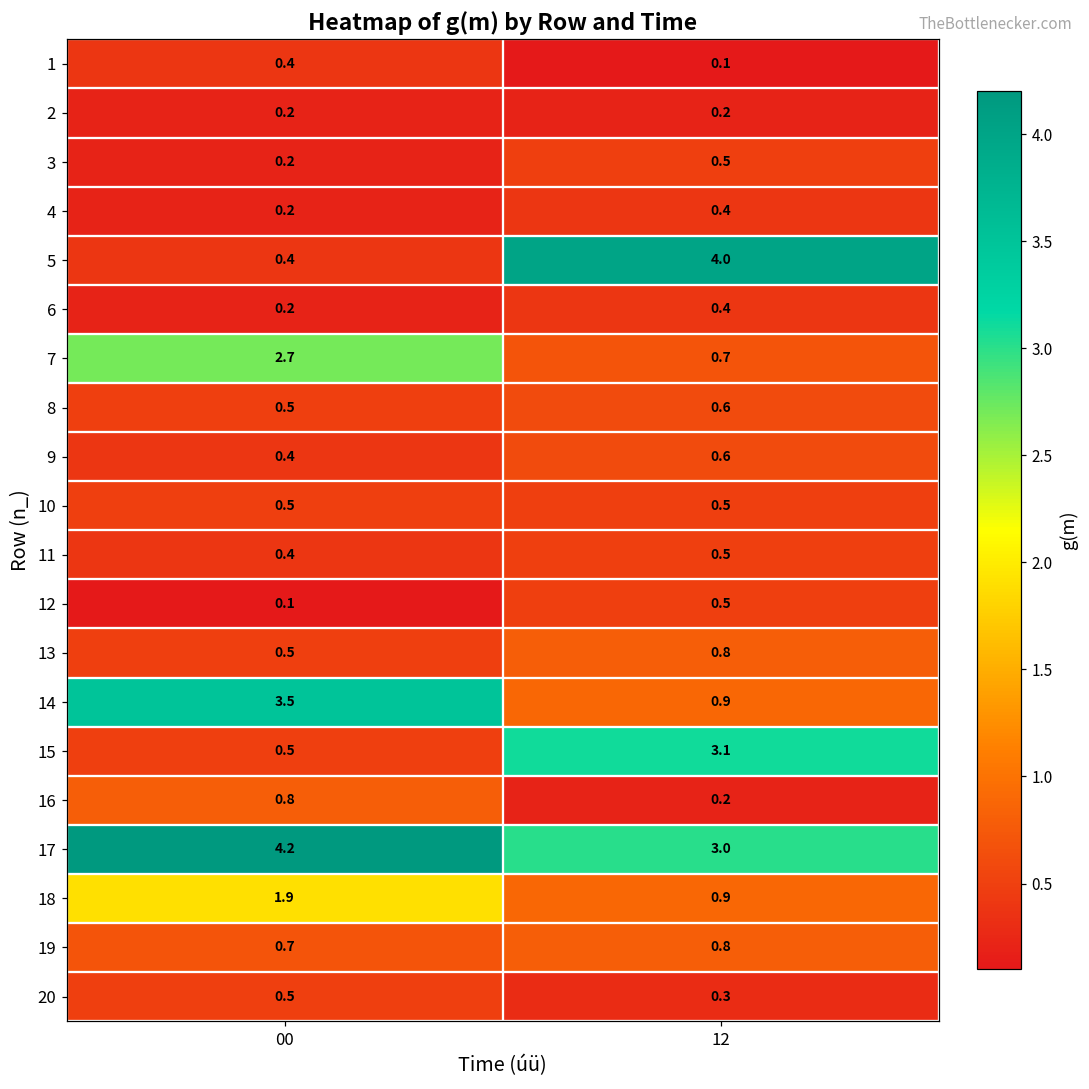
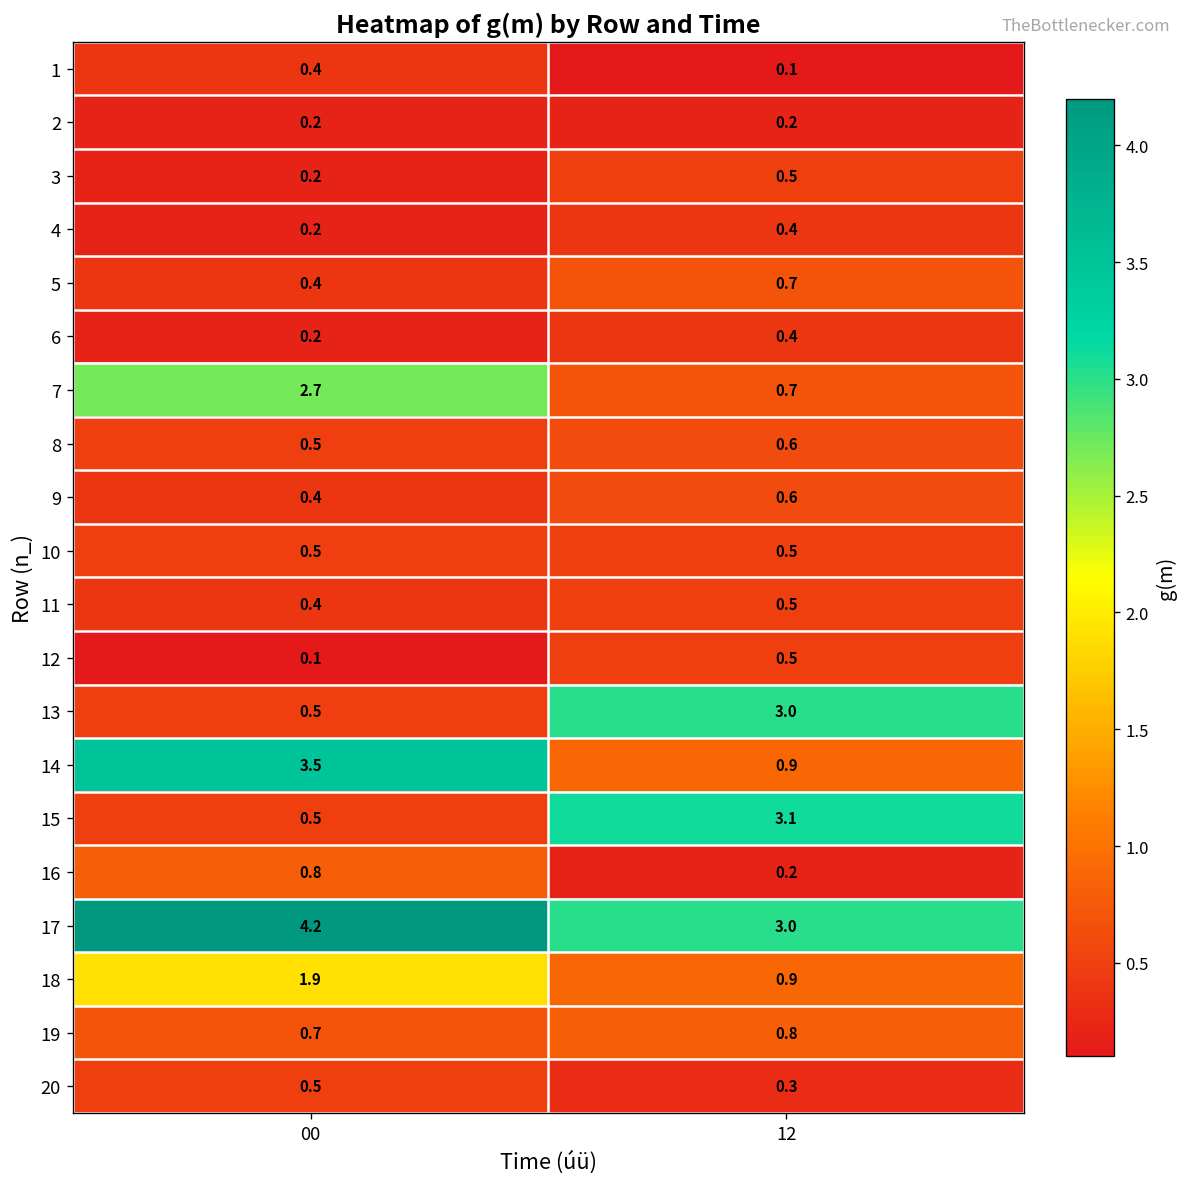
5, 12: 4.0 -> 0.7
13, 12: 0.8 -> 3.0
